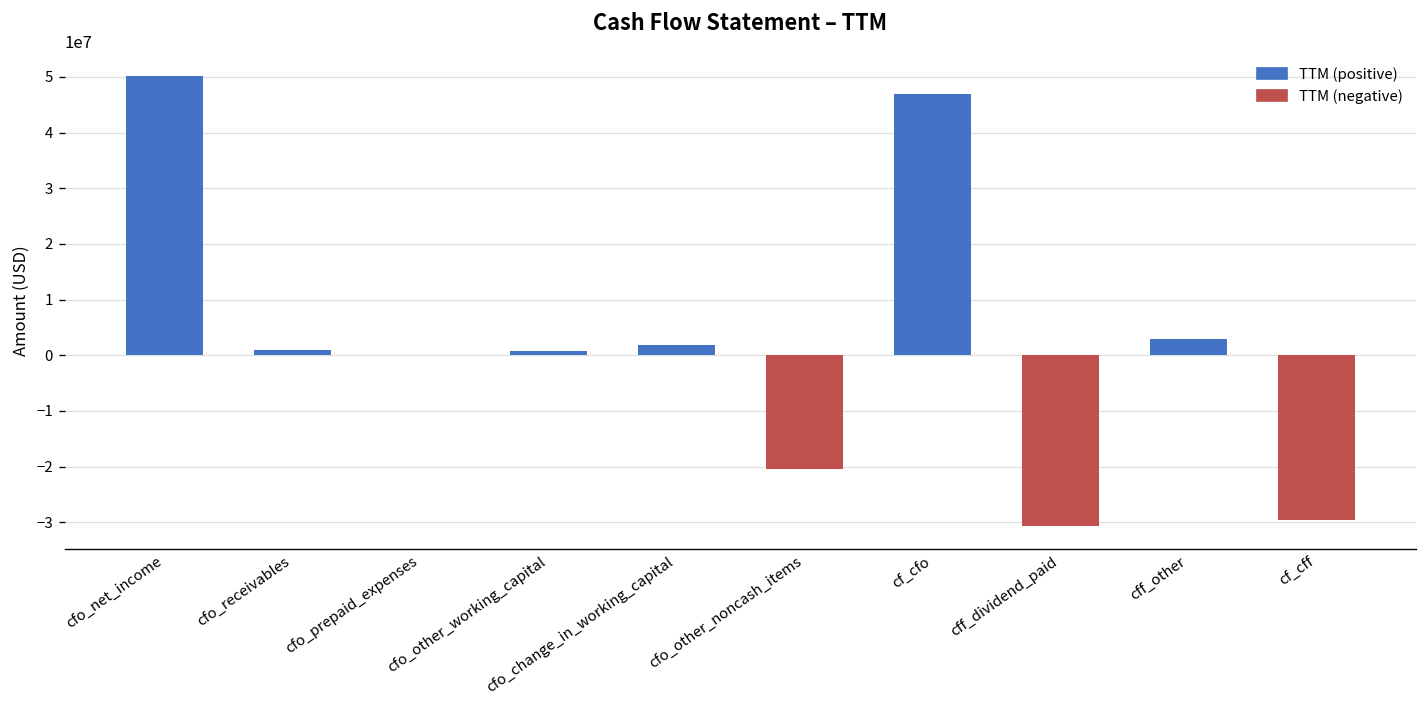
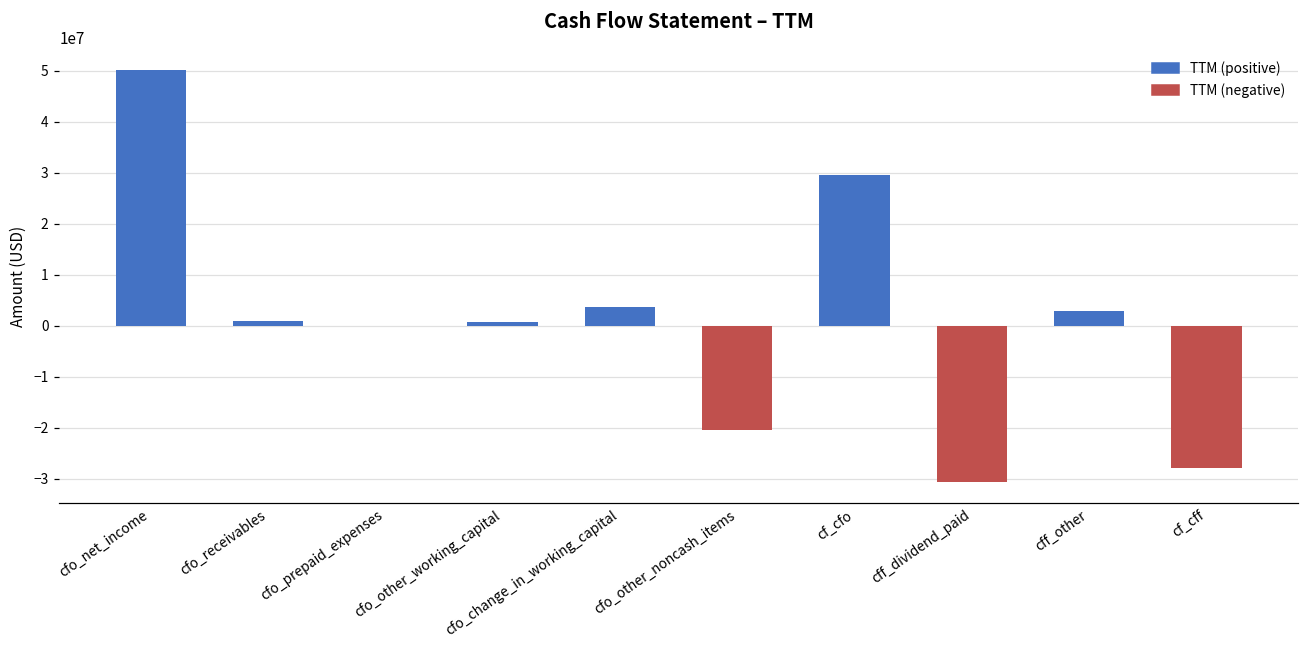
TTM (positive), cfo_change_in_working_capital: 2000000 -> 4000000
TTM (positive), cf_cfo: 47000000 -> 30000000
TTM (negative), cf_cff: -30000000 -> -28000000
